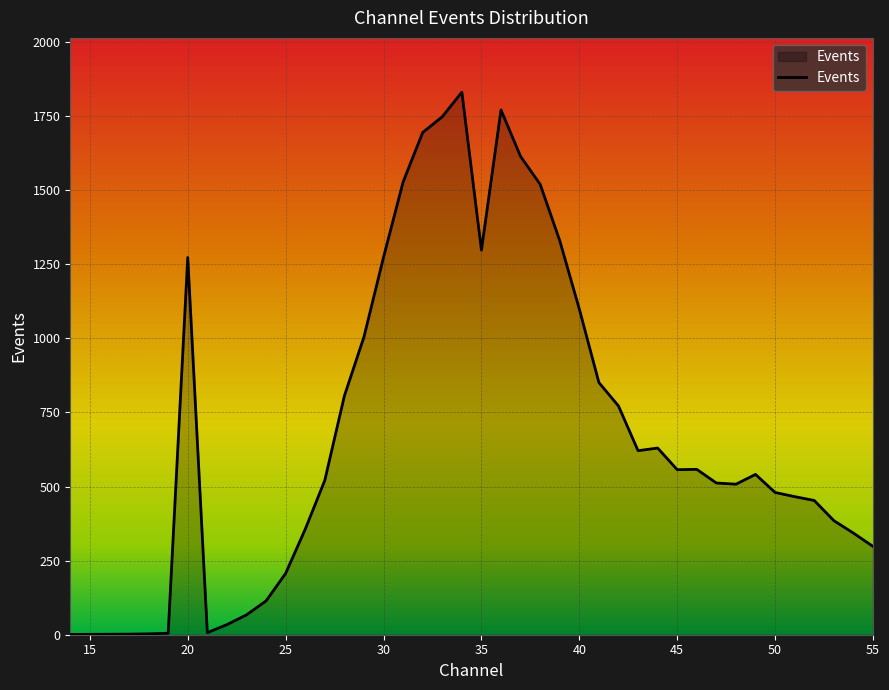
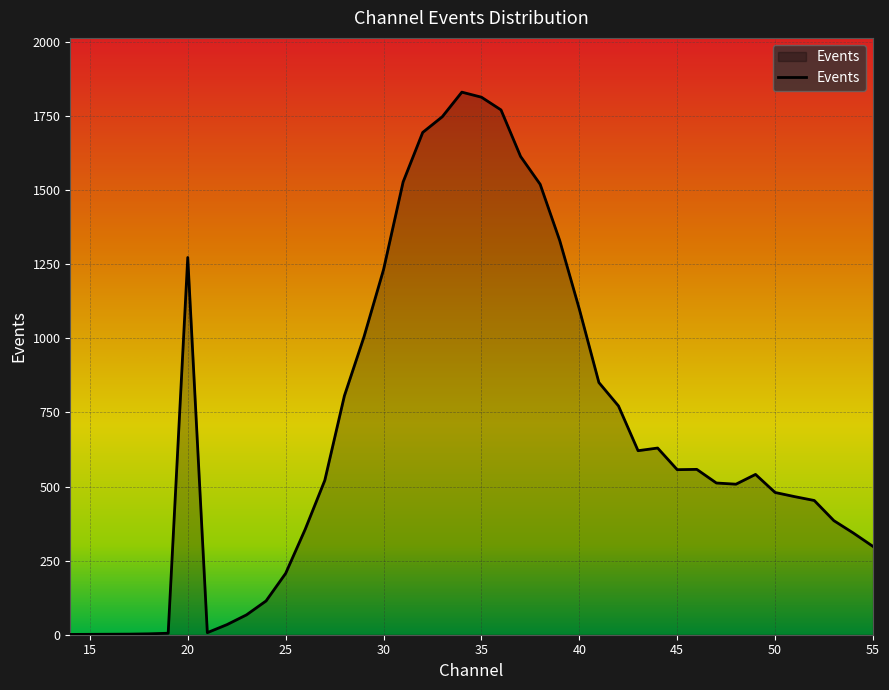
30: 1270 -> 1230
35: 1300 -> 1810
